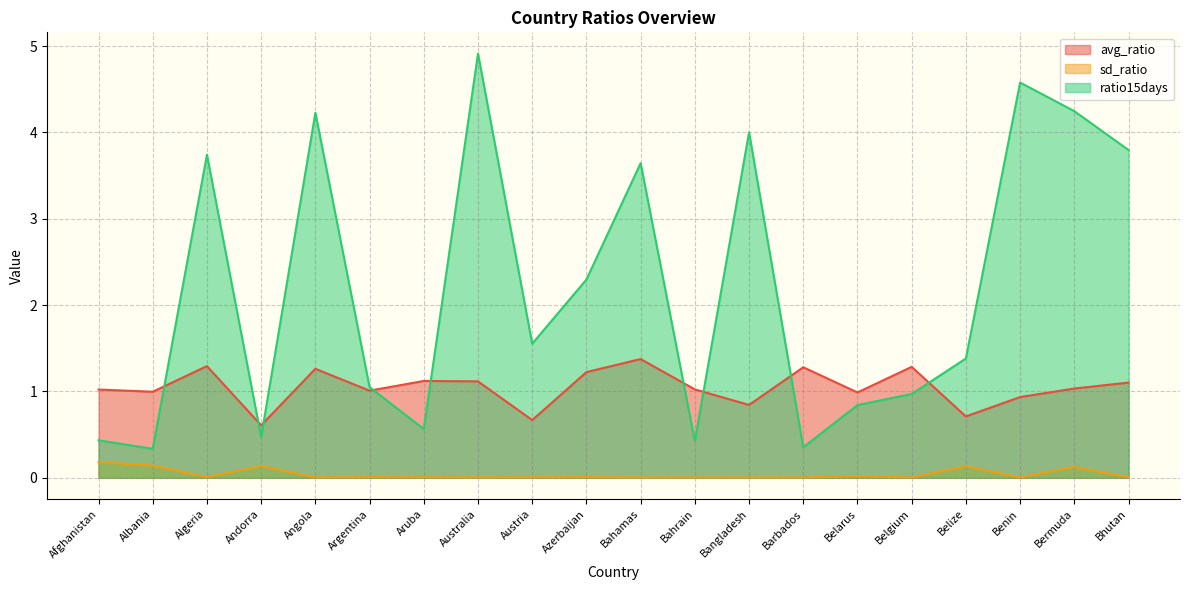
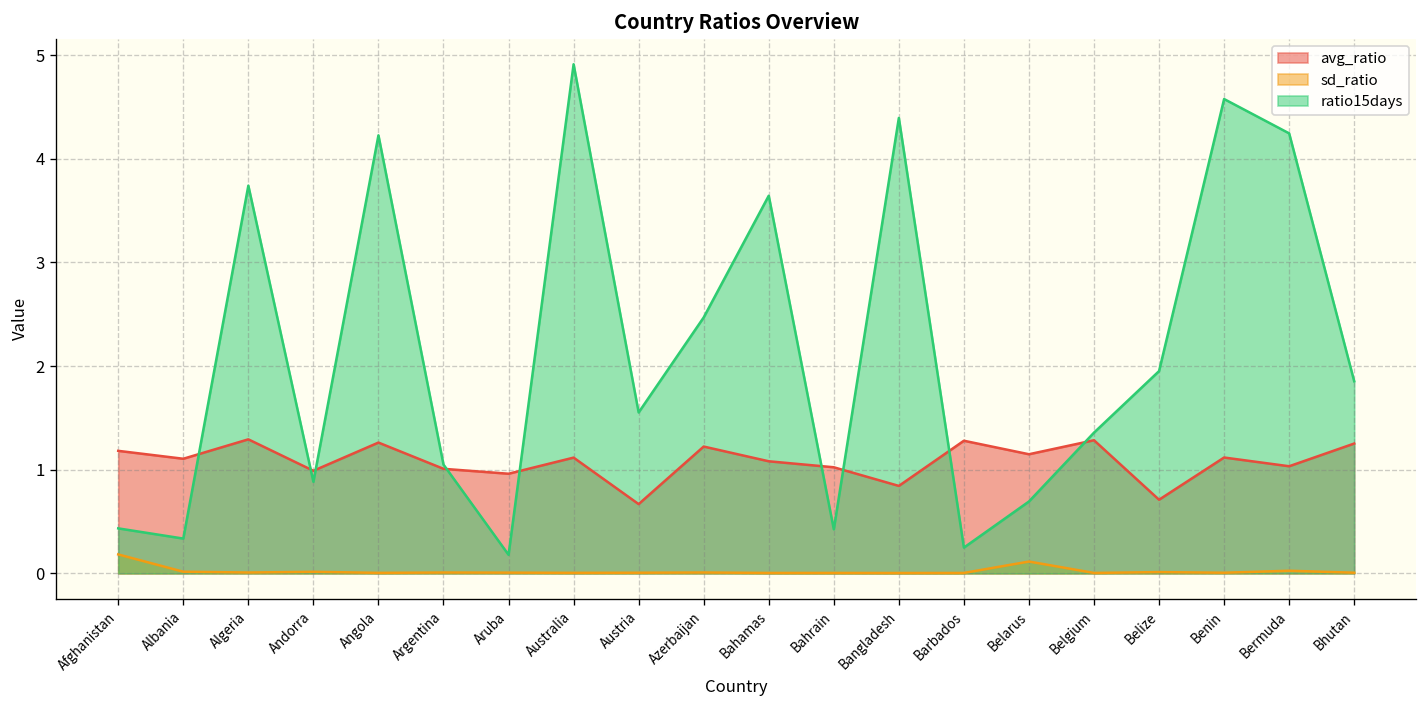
avg_ratio, Afghanistan: 1.0 -> 1.2
avg_ratio, Albania: 1.0 -> 1.1
sd_ratio, Albania: 0.1 -> 0.0
avg_ratio, Andorra: 0.6 -> 1.0
sd_ratio, Andorra: 0.1 -> 0.0
ratio15days, Andorra: 0.5 -> 0.9
avg_ratio, Aruba: 1.1 -> 1.0
ratio15days, Aruba: 0.6 -> 0.2
ratio15days, Azerbaijan: 2.3 -> 2.5
avg_ratio, Bahamas: 1.4 -> 1.1
ratio15days, Bangladesh: 4.0 -> 4.4
ratio15days, Barbados: 0.4 -> 0.2
avg_ratio, Belarus: 1.0 -> 1.1
sd_ratio, Belarus: 0.0 -> 0.1
ratio15days, Belarus: 0.8 -> 0.7
ratio15days, Belgium: 1.0 -> 1.4
sd_ratio, Belize: 0.1 -> 0.0
ratio15days, Belize: 1.4 -> 2.0
avg_ratio, Benin: 0.9 -> 1.1
sd_ratio, Bermuda: 0.1 -> 0.0
avg_ratio, Bhutan: 1.1 -> 1.3
ratio15days, Bhutan: 3.8 -> 1.9
